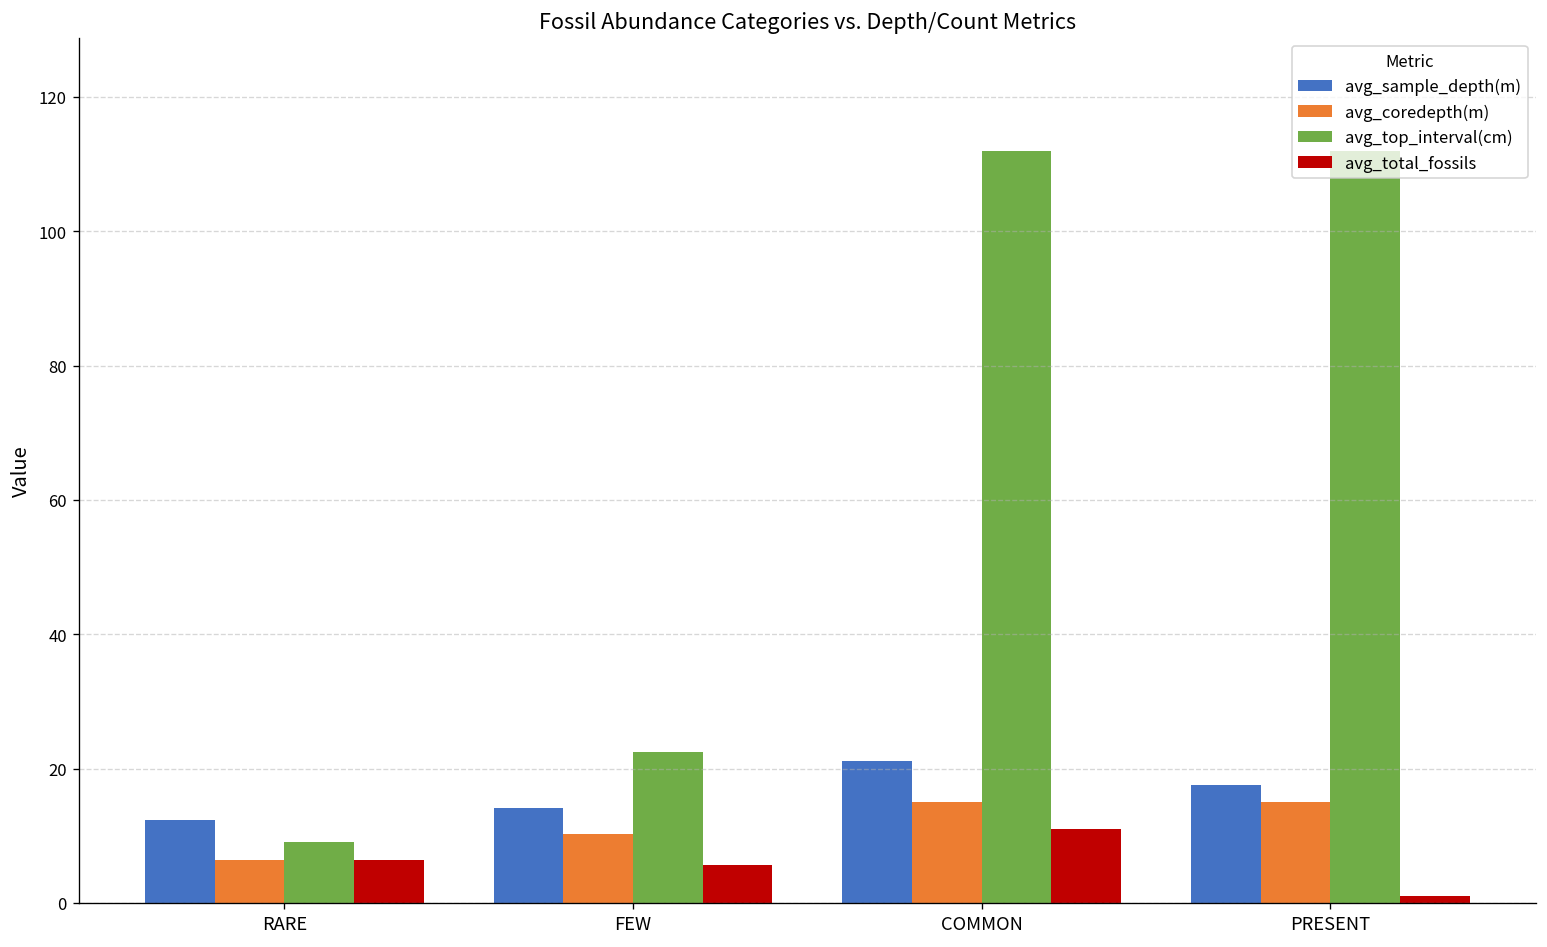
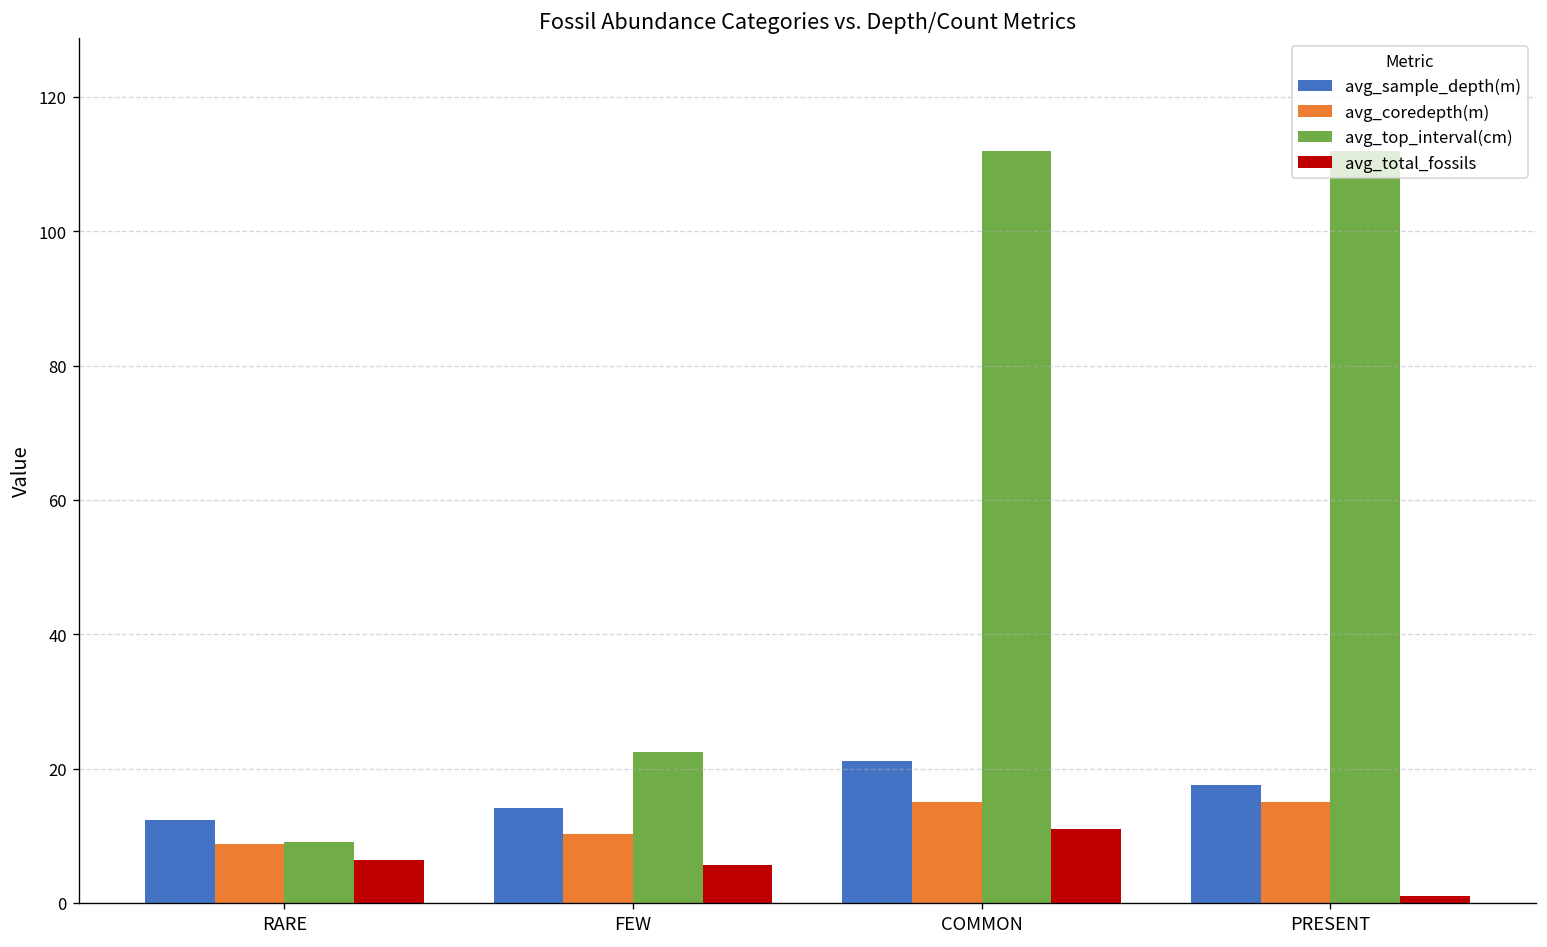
avg_coredepth(m), RARE: 6 -> 9
